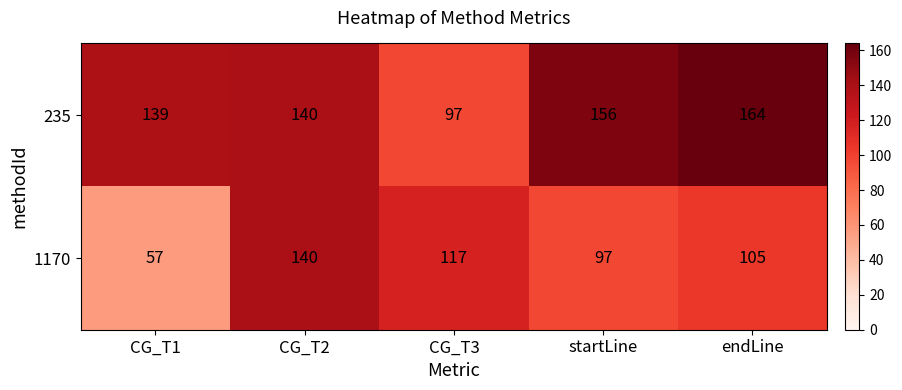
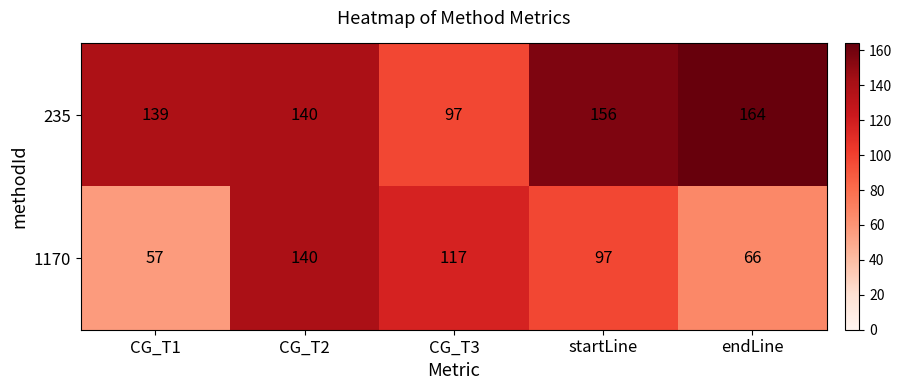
1170, endLine: 105 -> 66
